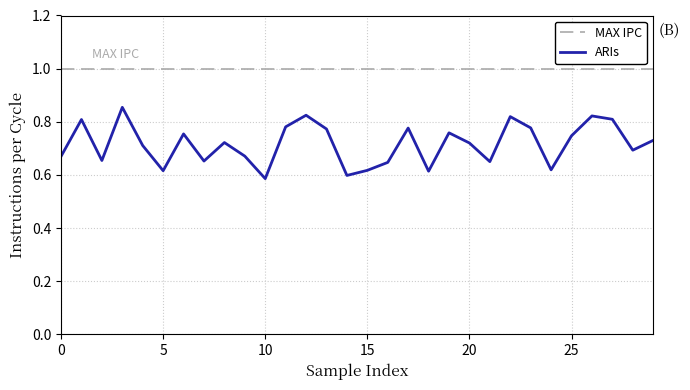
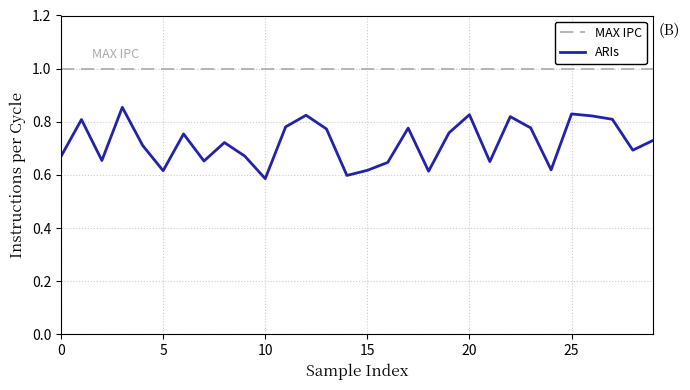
20: 0.72 -> 0.83
25: 0.75 -> 0.83
